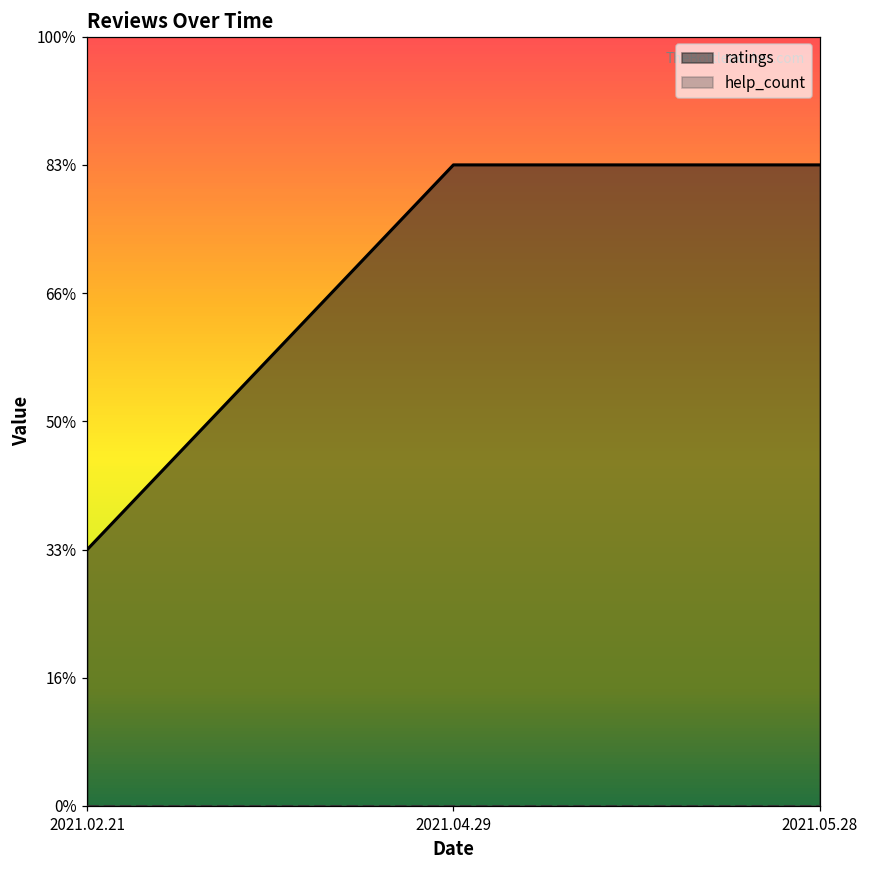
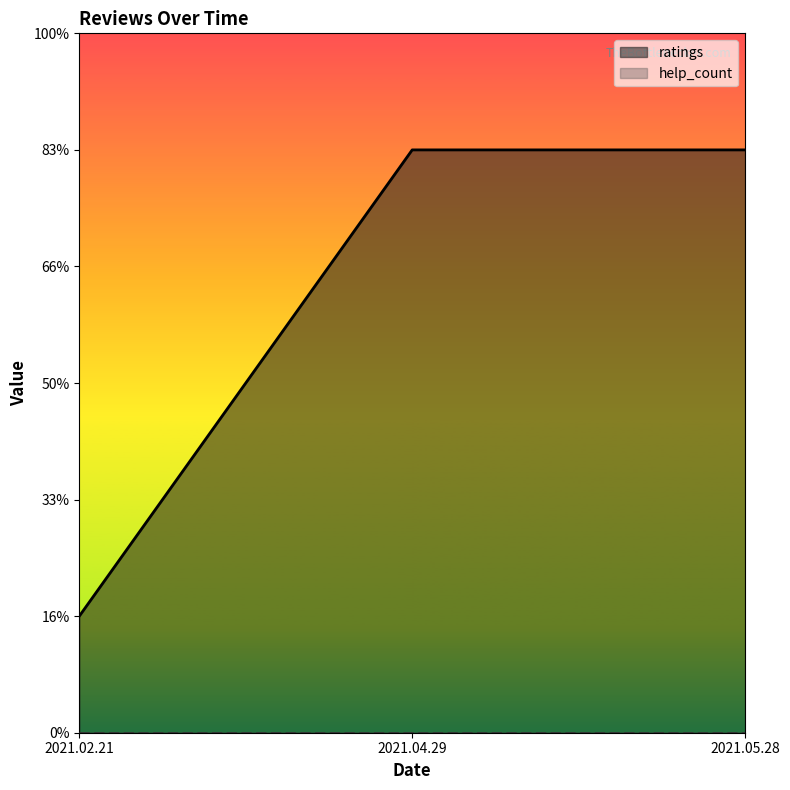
ratings, 2021.02.21: 33% -> 17%
